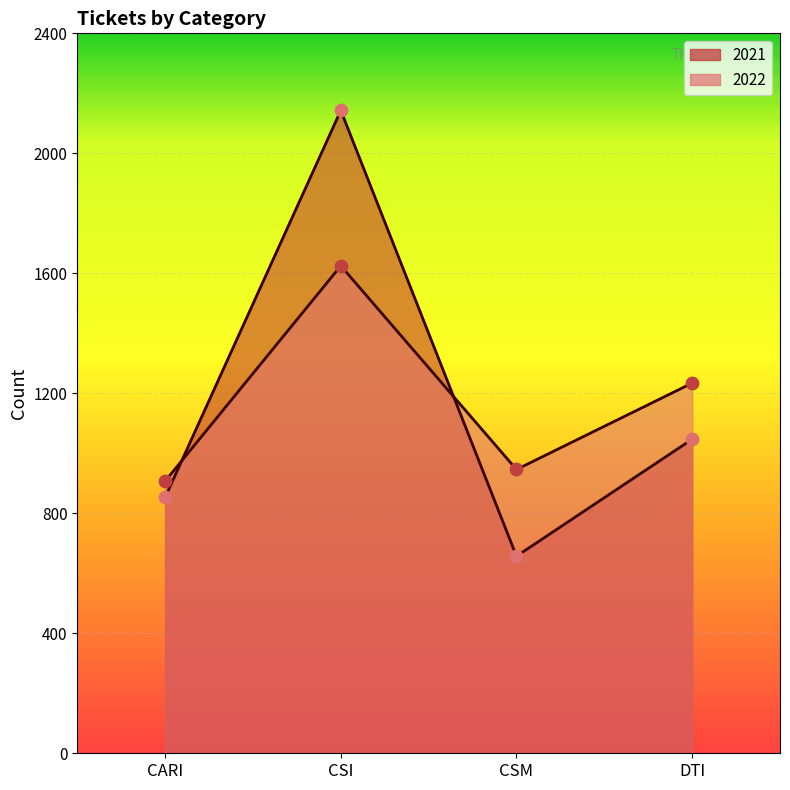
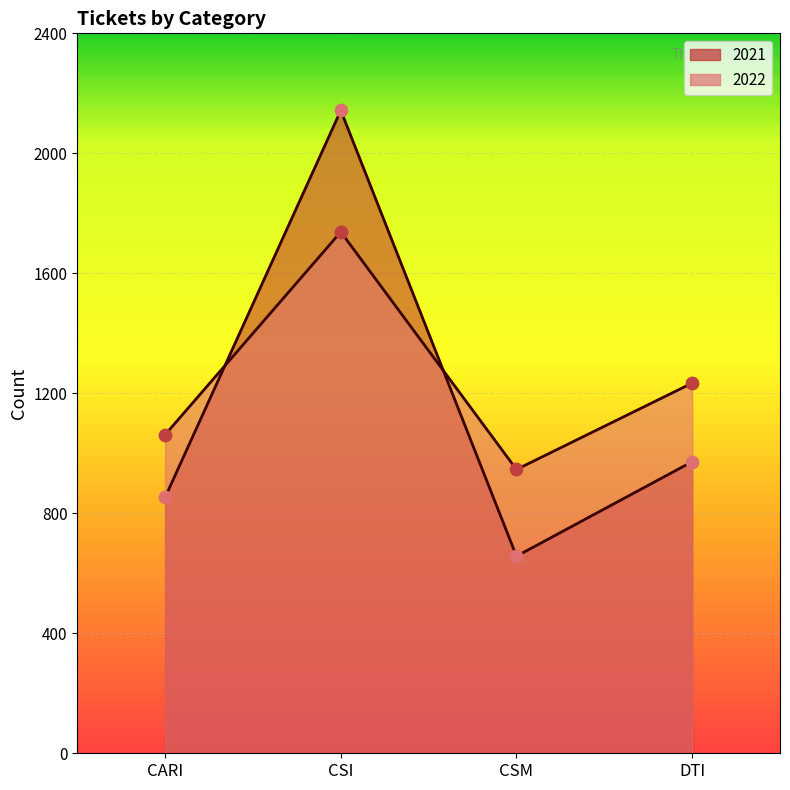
2022, CARI: 910 -> 1060
2022, CSI: 1630 -> 1740
2021, DTI: 1050 -> 970
